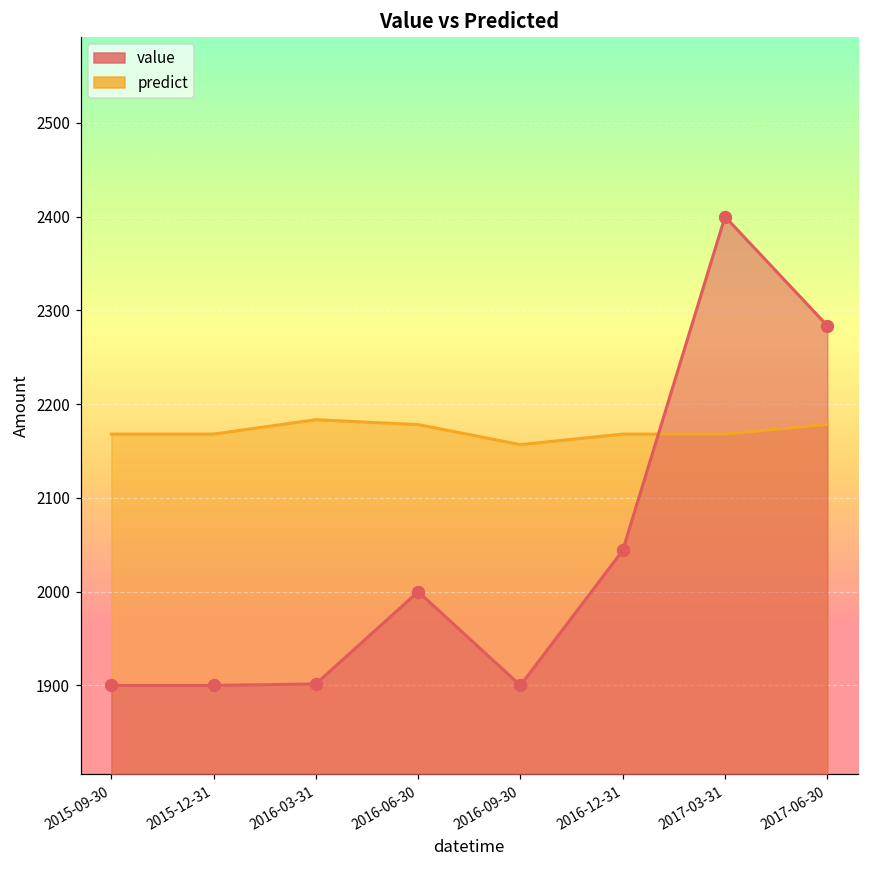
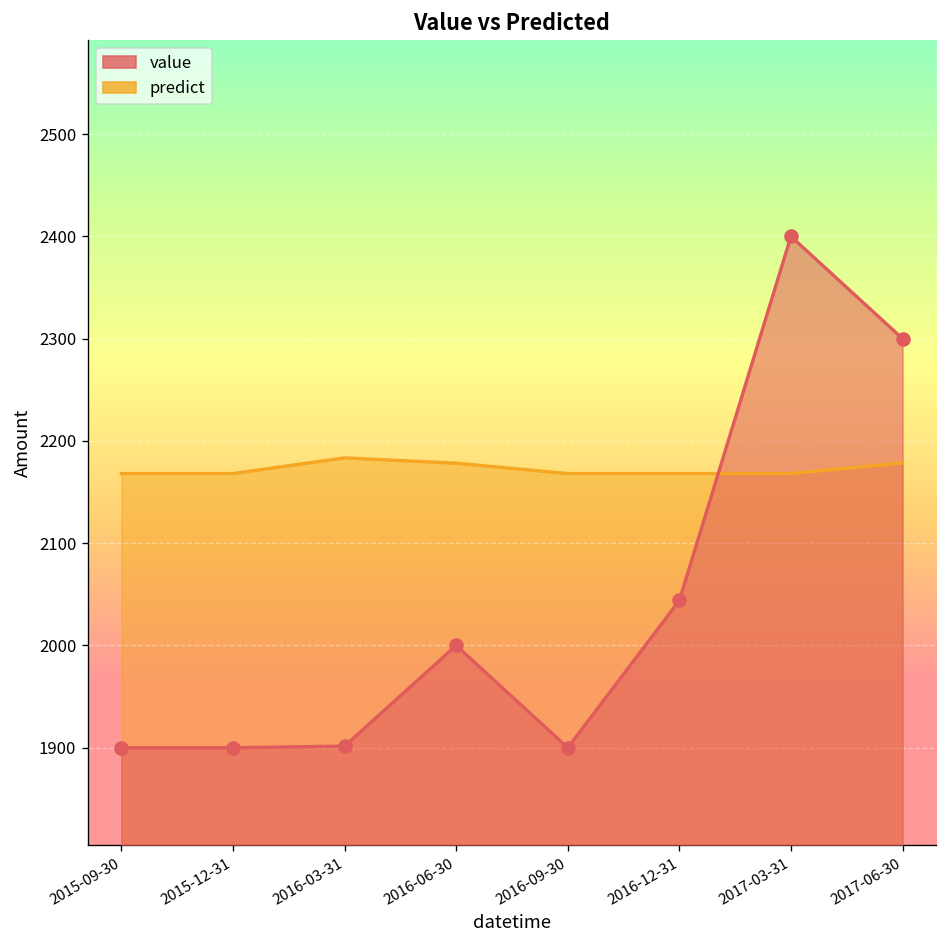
predict, 2016-09-30: 2160 -> 2170
value, 2017-06-30: 2280 -> 2300
